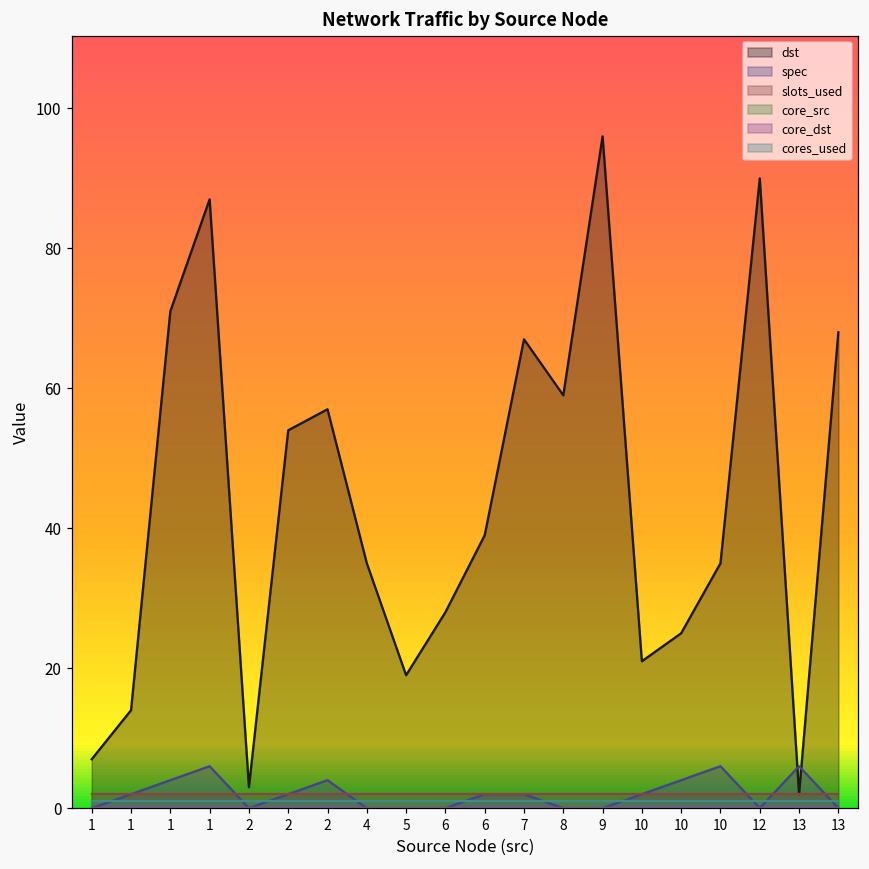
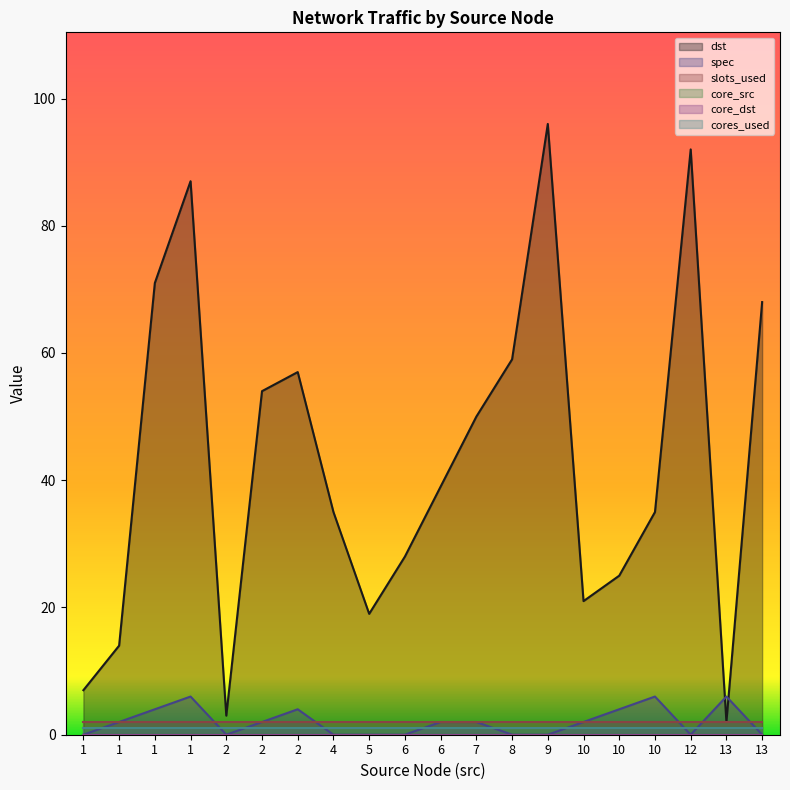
dst, 7: 67 -> 50
dst, 12: 90 -> 92
